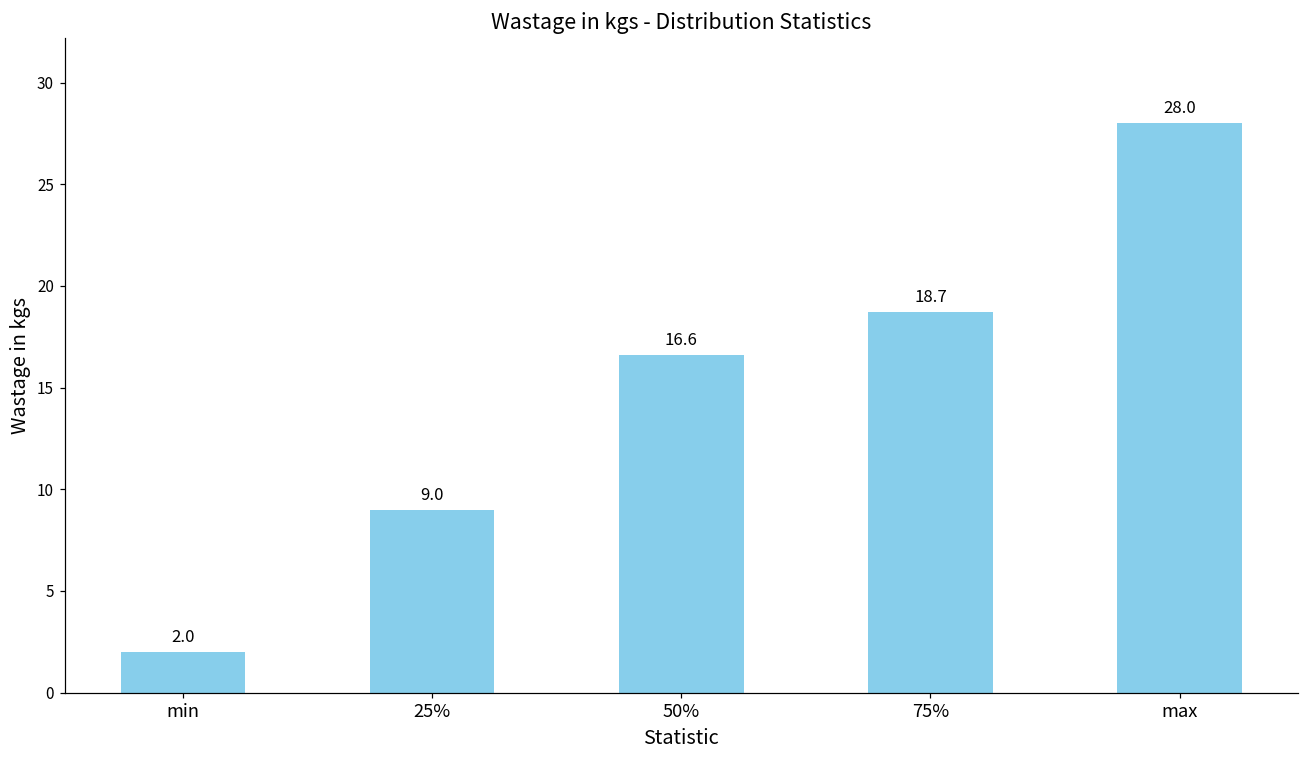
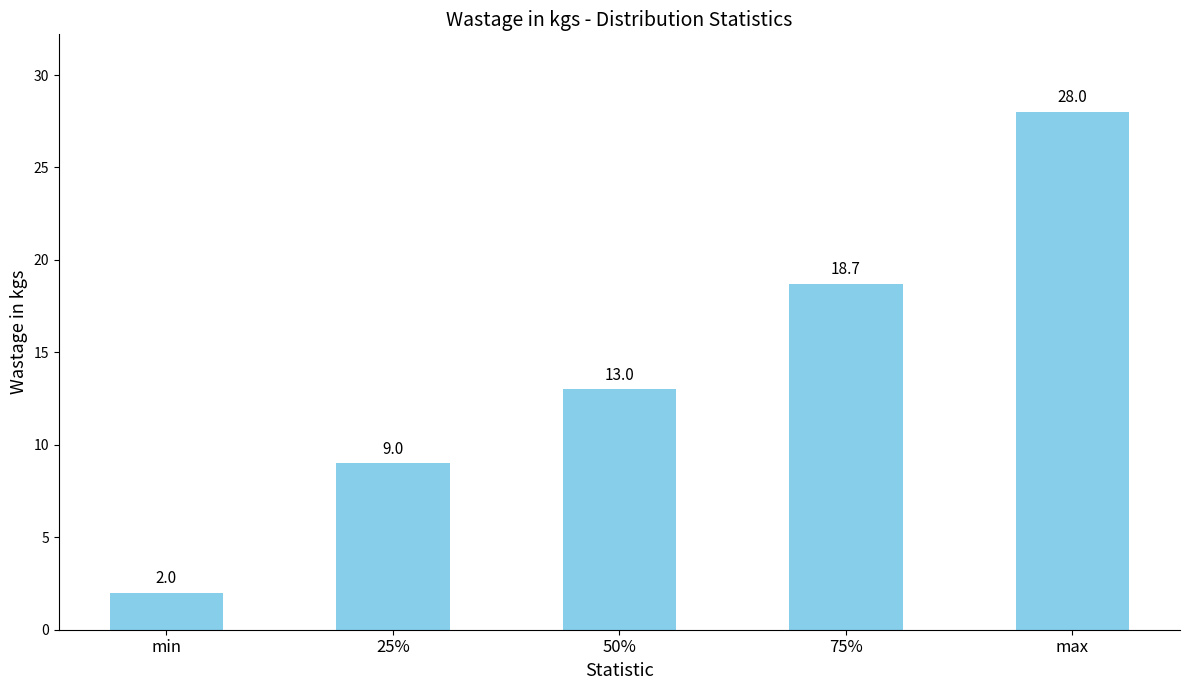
50%: 16.6 -> 13.0
